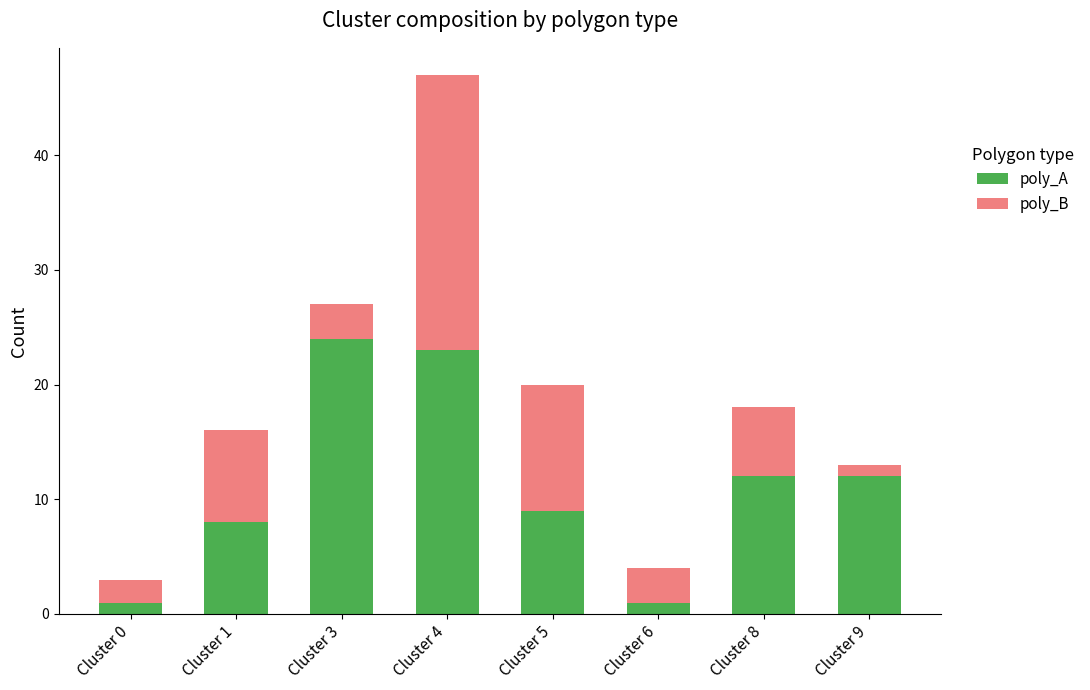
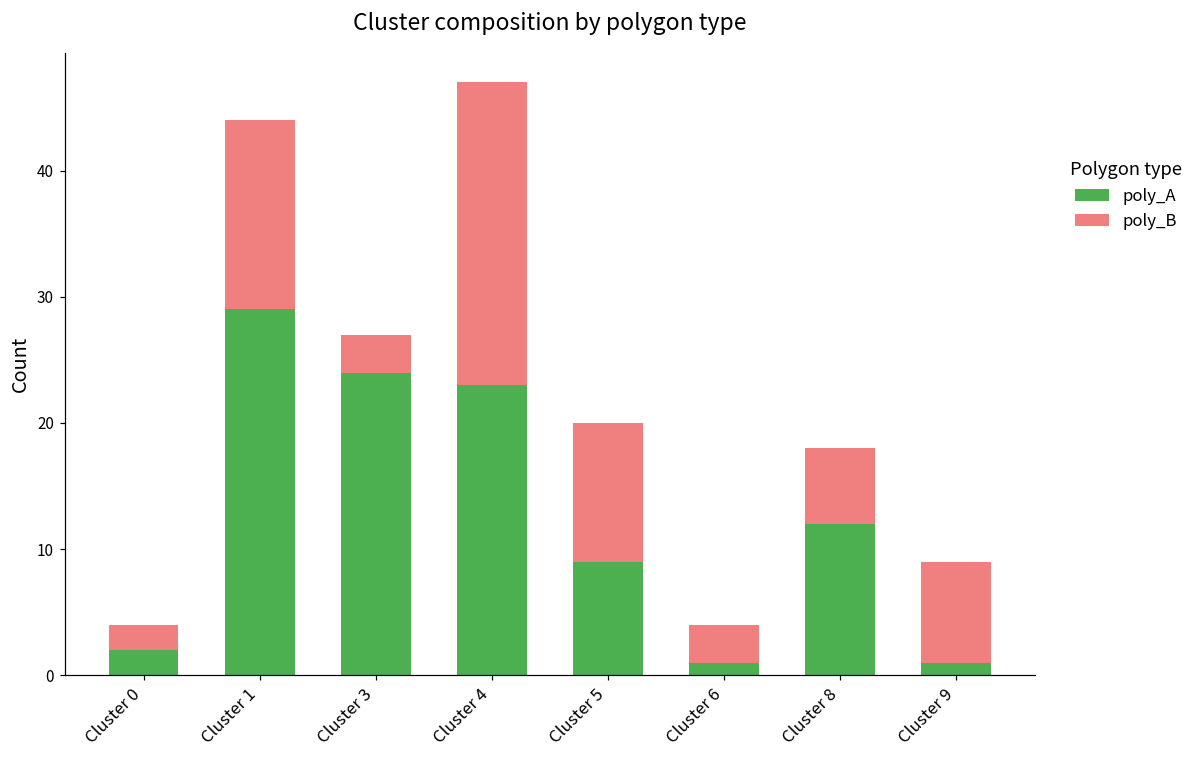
poly_A, Cluster 0: 1 -> 2
poly_A, Cluster 1: 8 -> 29
poly_B, Cluster 1: 8 -> 15
poly_A, Cluster 9: 12 -> 1
poly_B, Cluster 9: 1 -> 8
